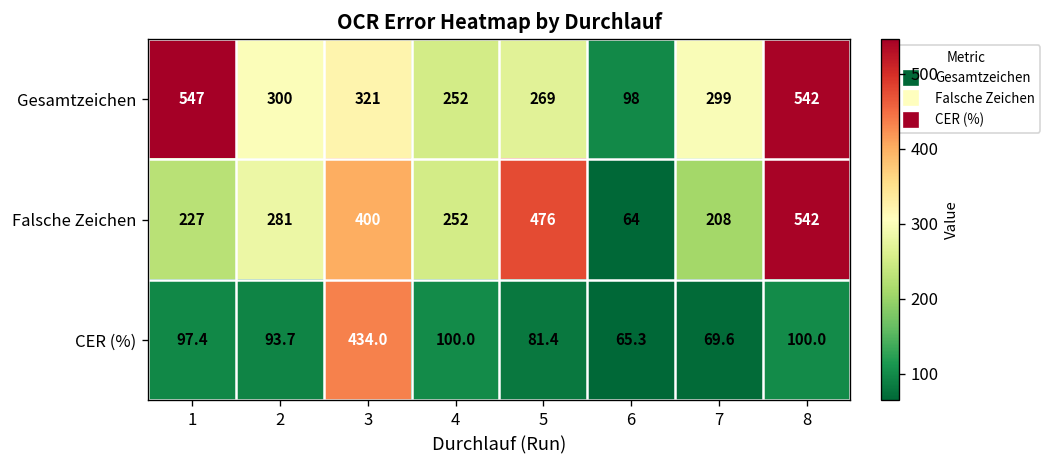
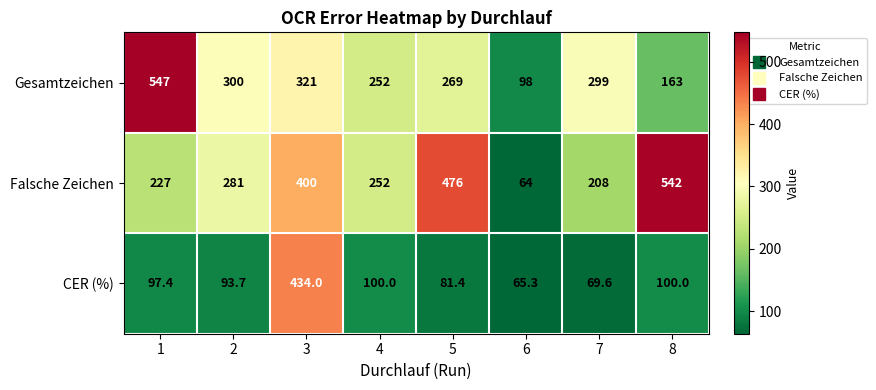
Gesamtzeichen, 8: 542 -> 163
